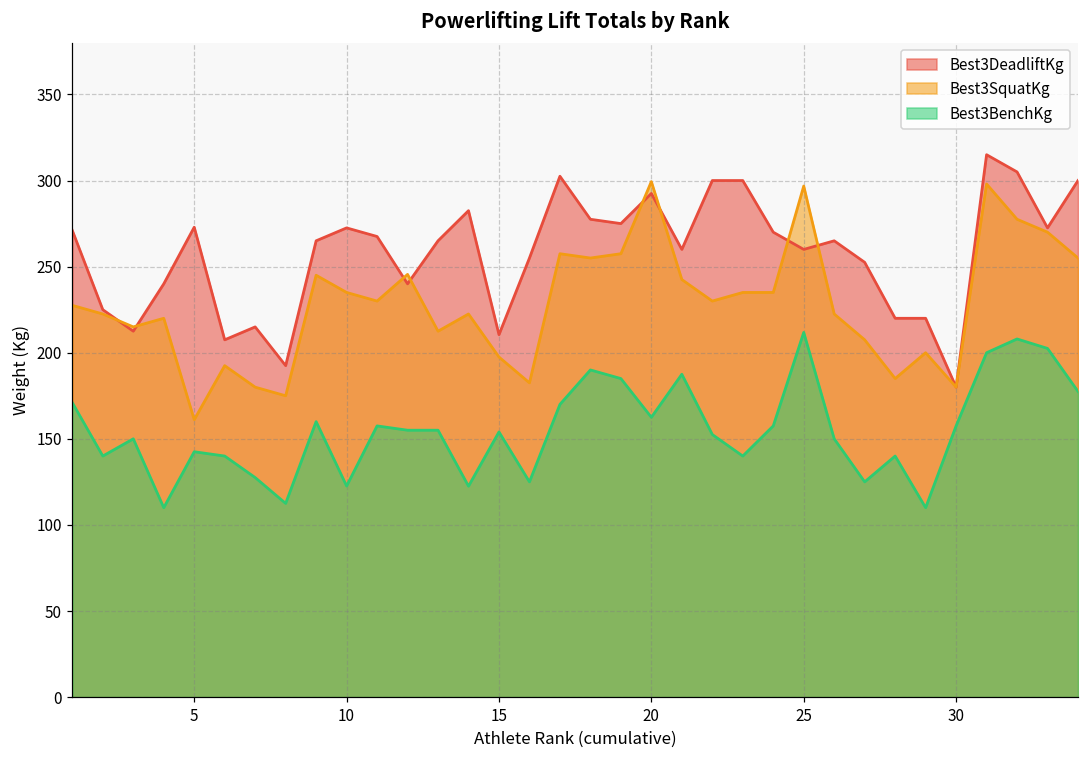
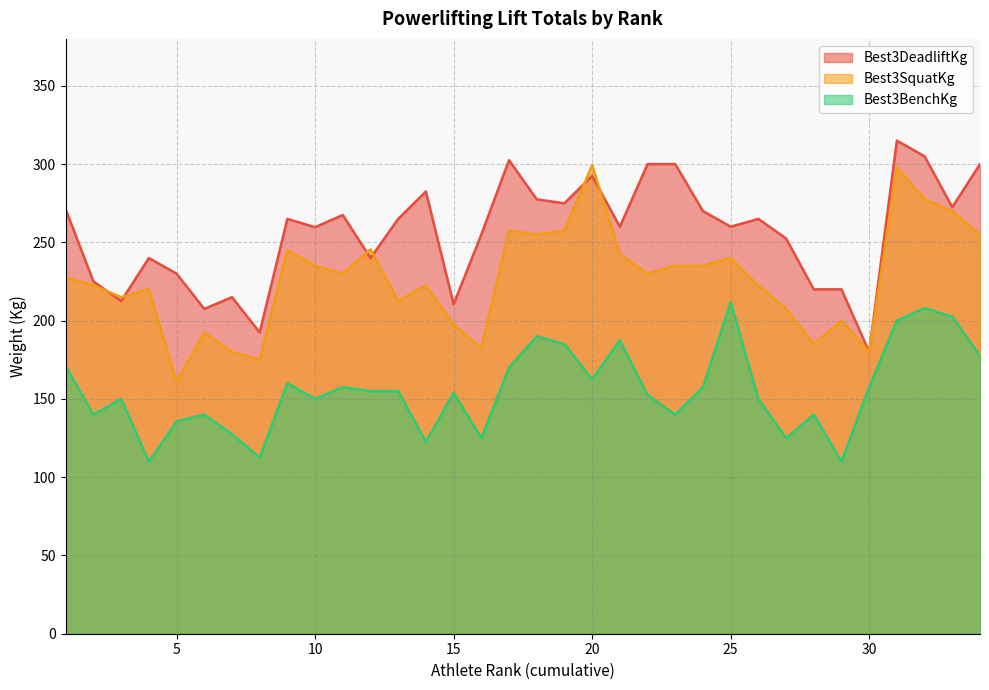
Best3DeadliftKg, 5: 273 -> 230
Best3BenchKg, 5: 143 -> 136
Best3DeadliftKg, 10: 273 -> 260
Best3BenchKg, 10: 123 -> 150
Best3SquatKg, 25: 297 -> 240
